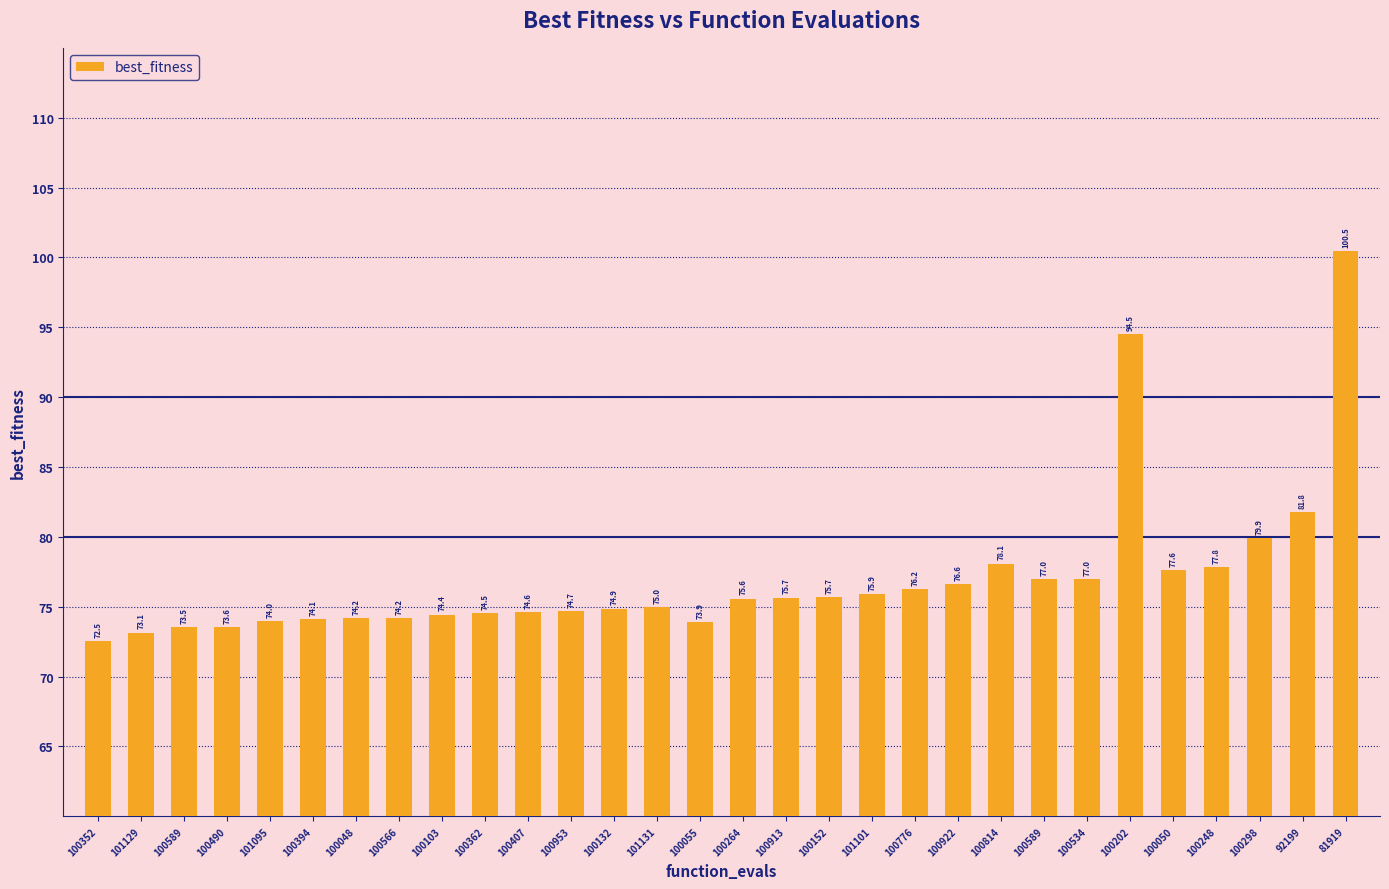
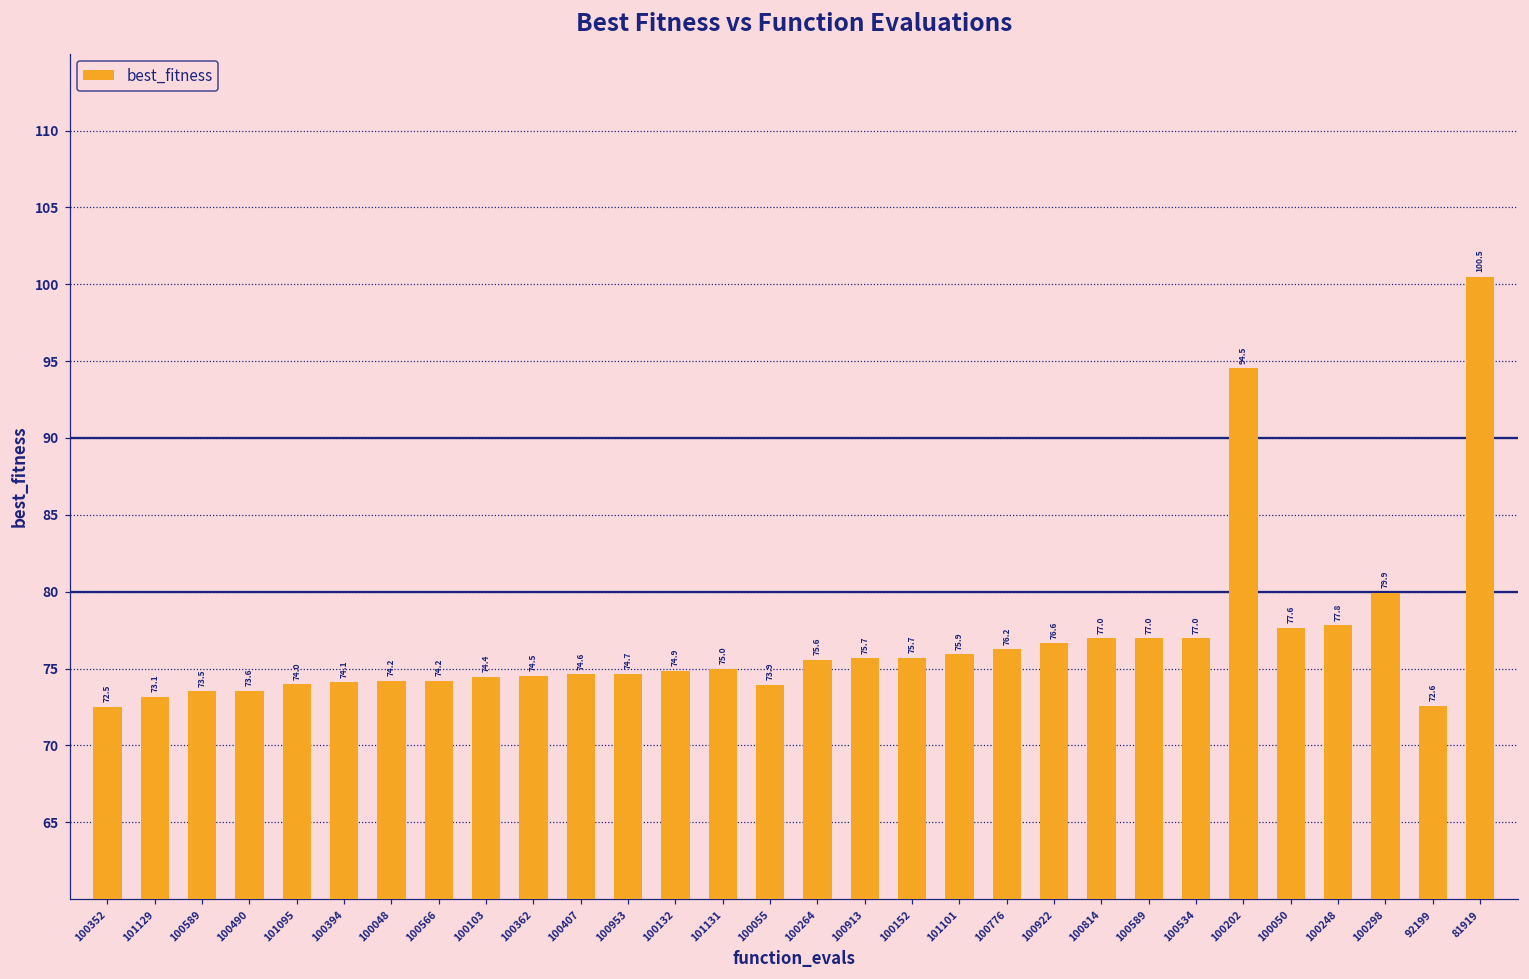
100814: 78.1 -> 77.0
92199: 81.8 -> 72.6
